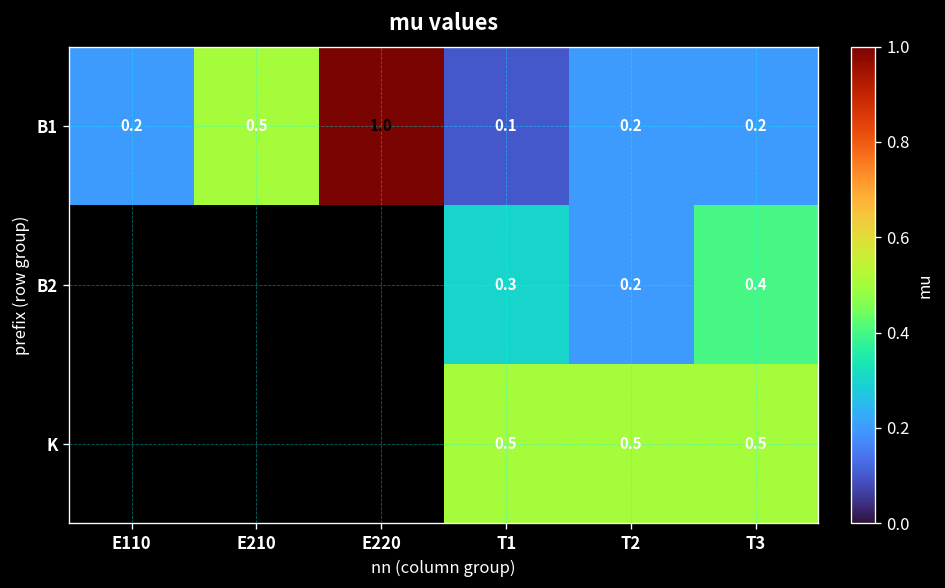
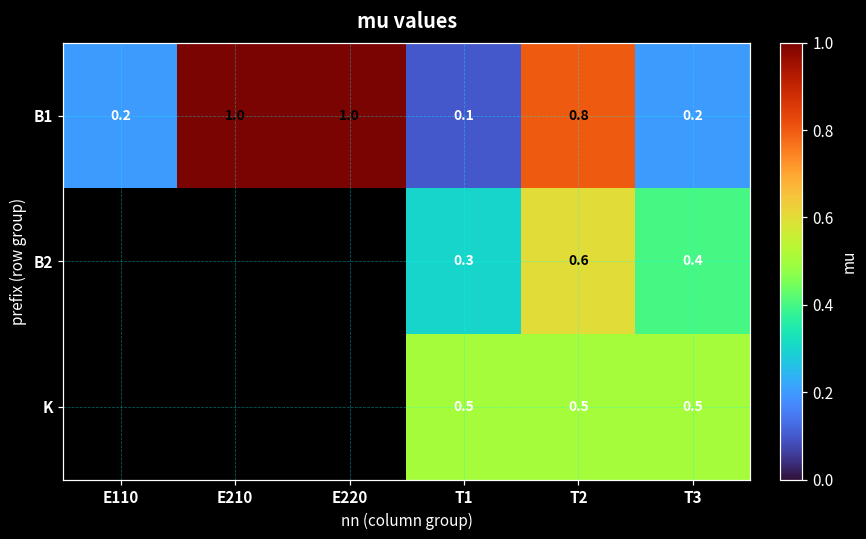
B1, E210: 0.5 -> 1.0
B1, T2: 0.2 -> 0.8
B2, T2: 0.2 -> 0.6
